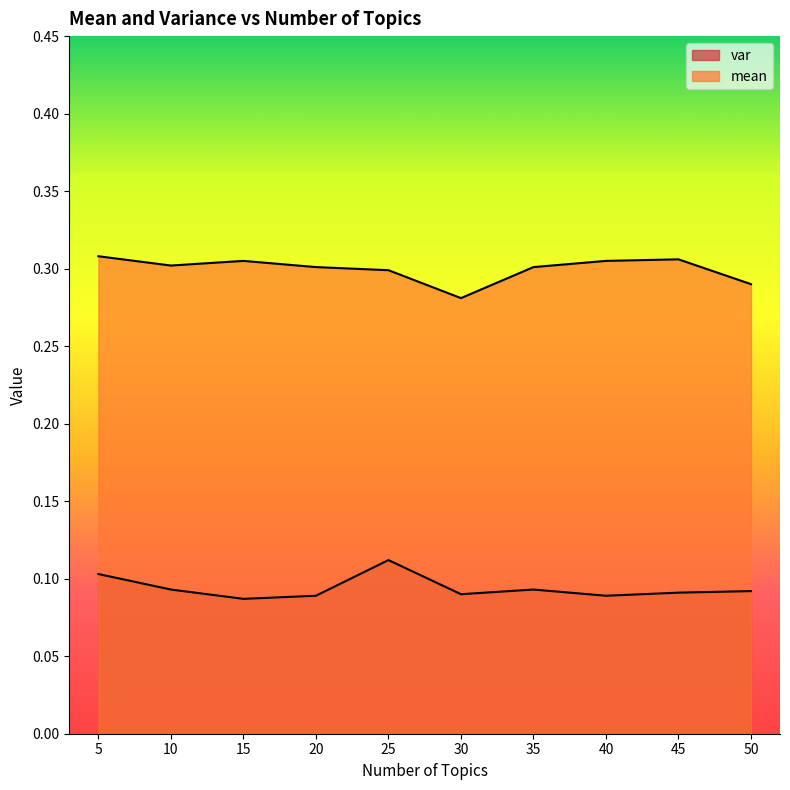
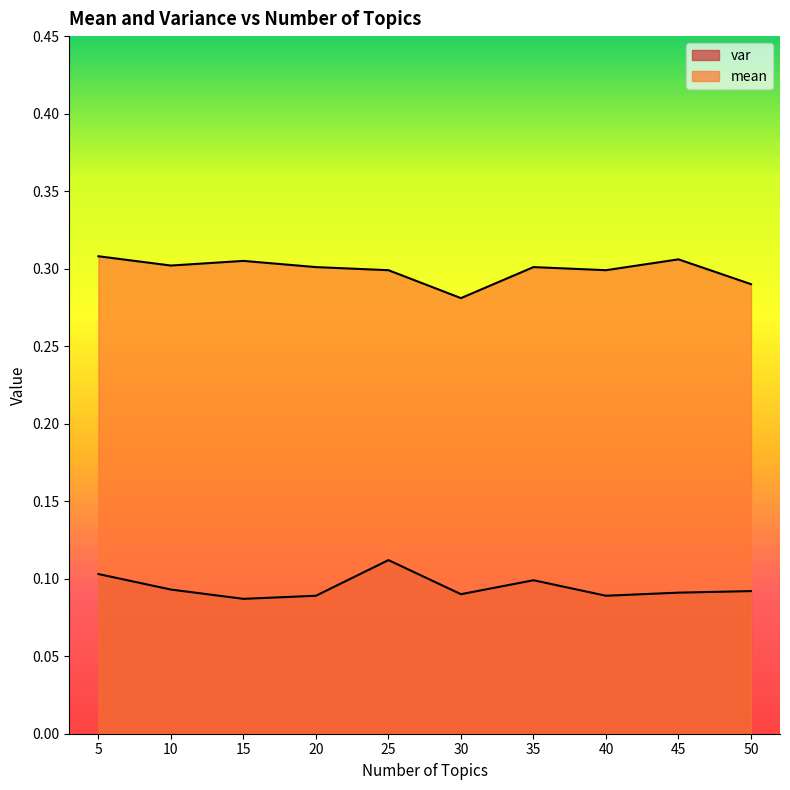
var, 35: 0.093 -> 0.099
mean, 40: 0.305 -> 0.299
